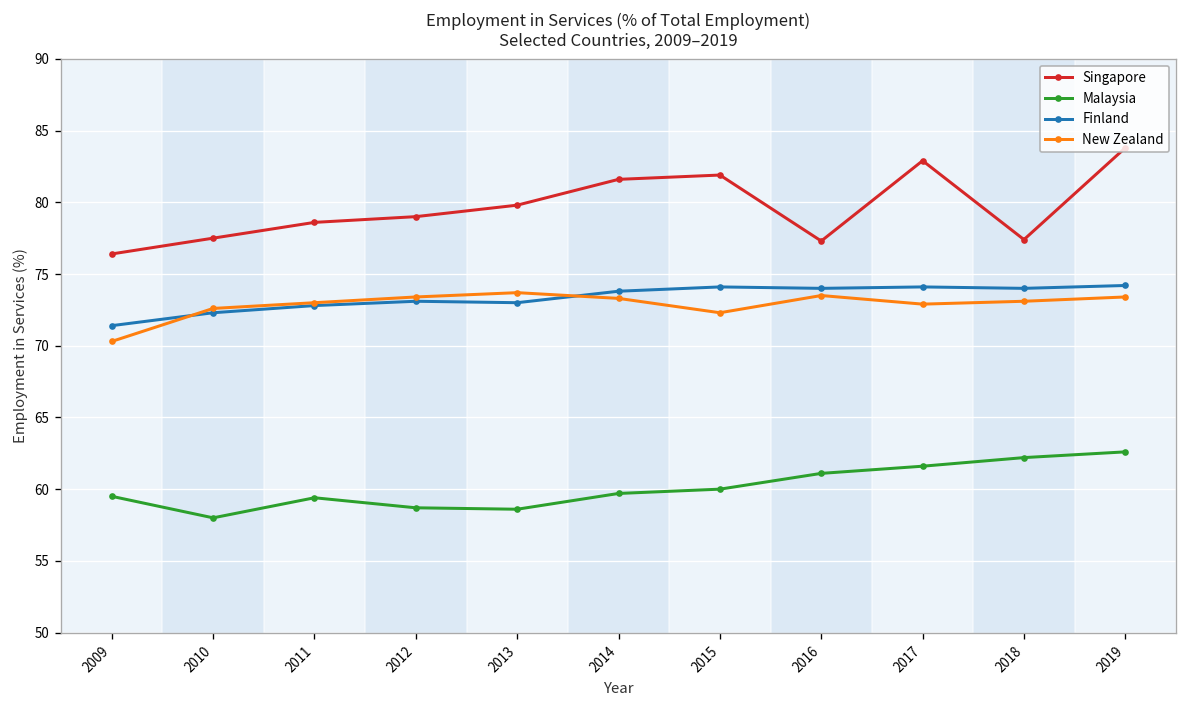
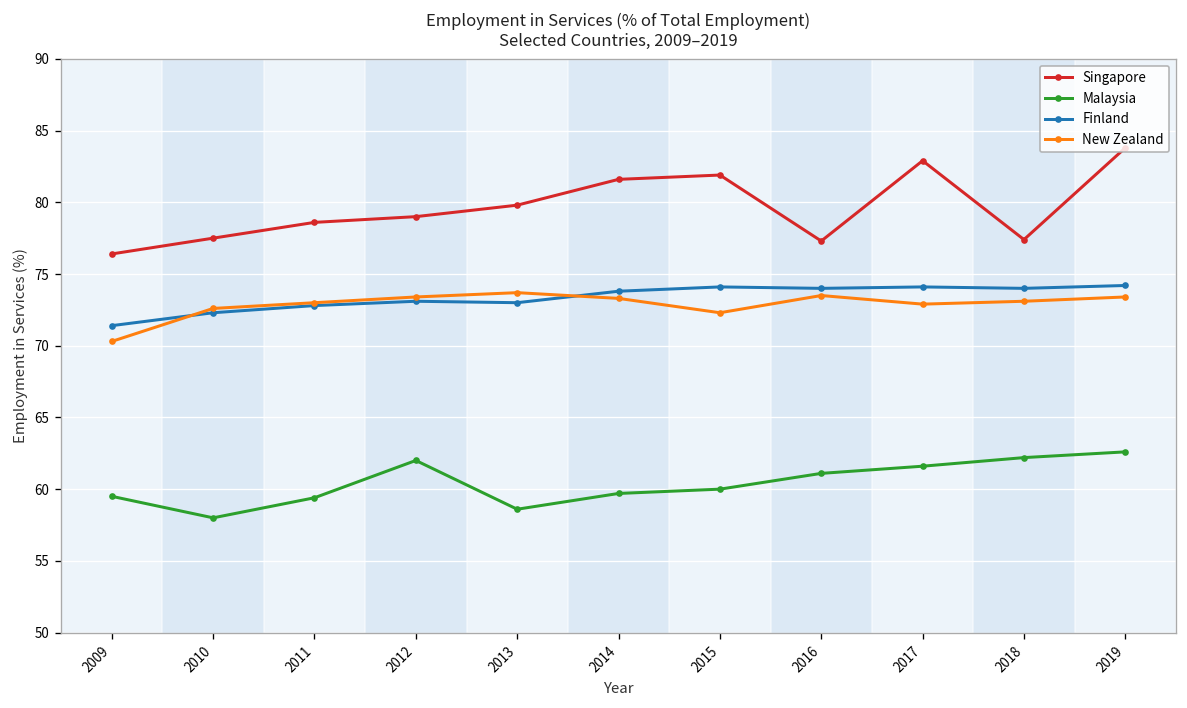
Malaysia, 2012: 58.7 -> 62.0
